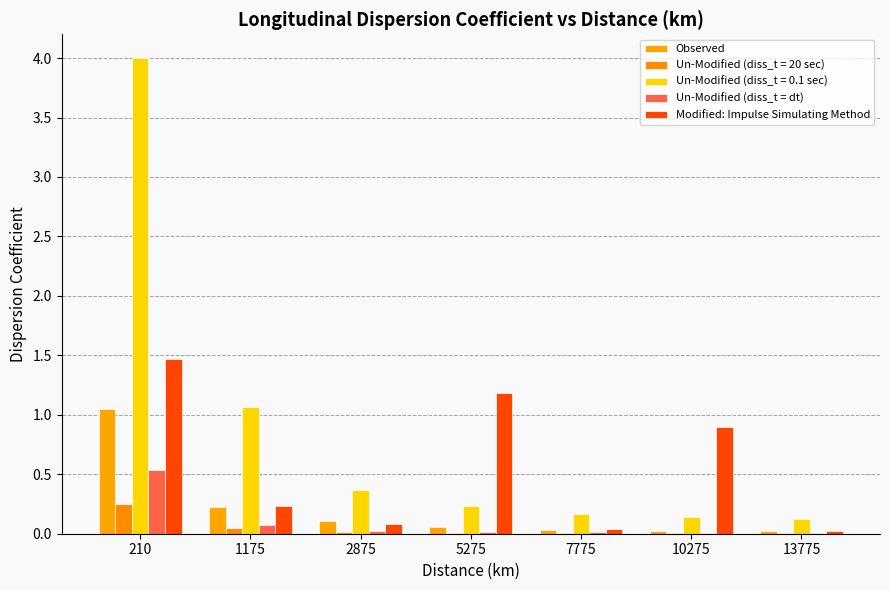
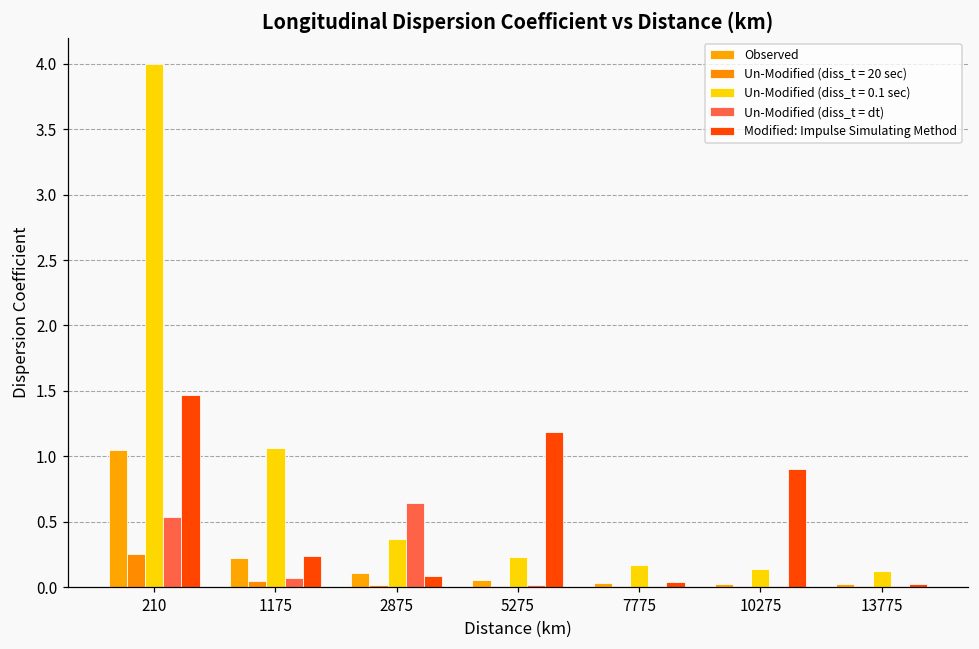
Un-Modified (diss_t = dt), 2875: 0.02 -> 0.65
